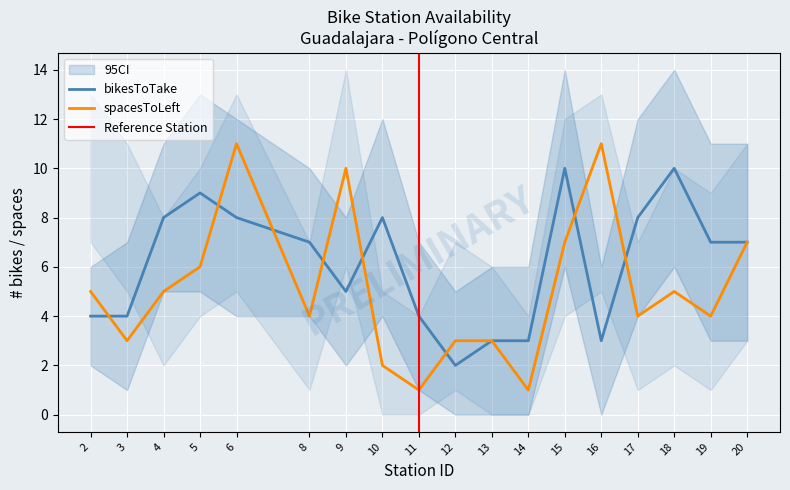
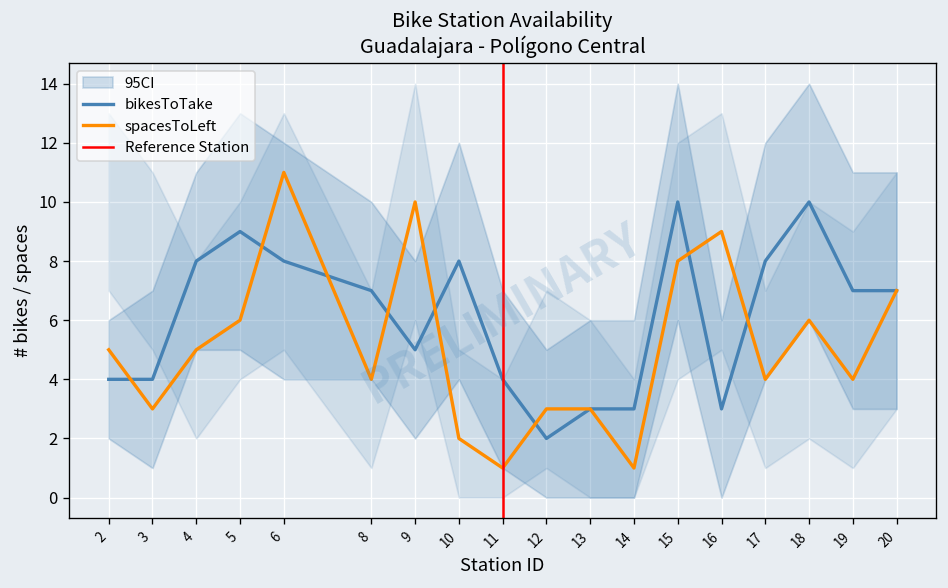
spacesToLeft, 15: 7 -> 8
spacesToLeft, 16: 11 -> 9
spacesToLeft, 18: 5 -> 6
